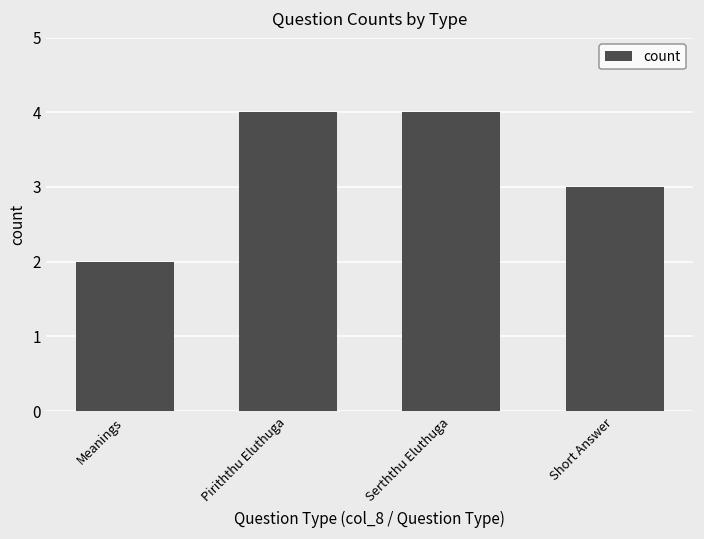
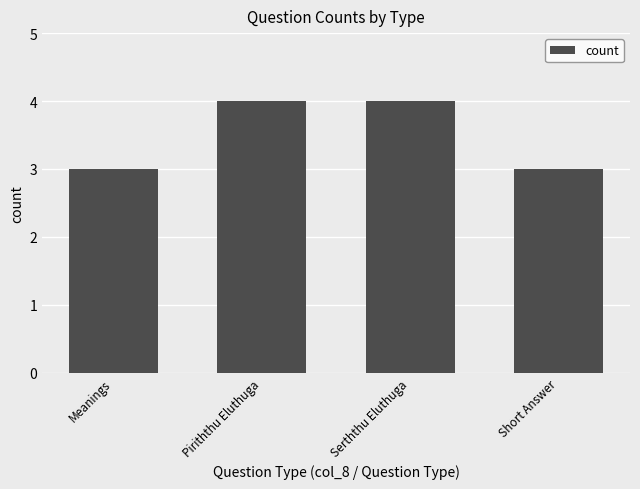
Meanings: 2 -> 3
